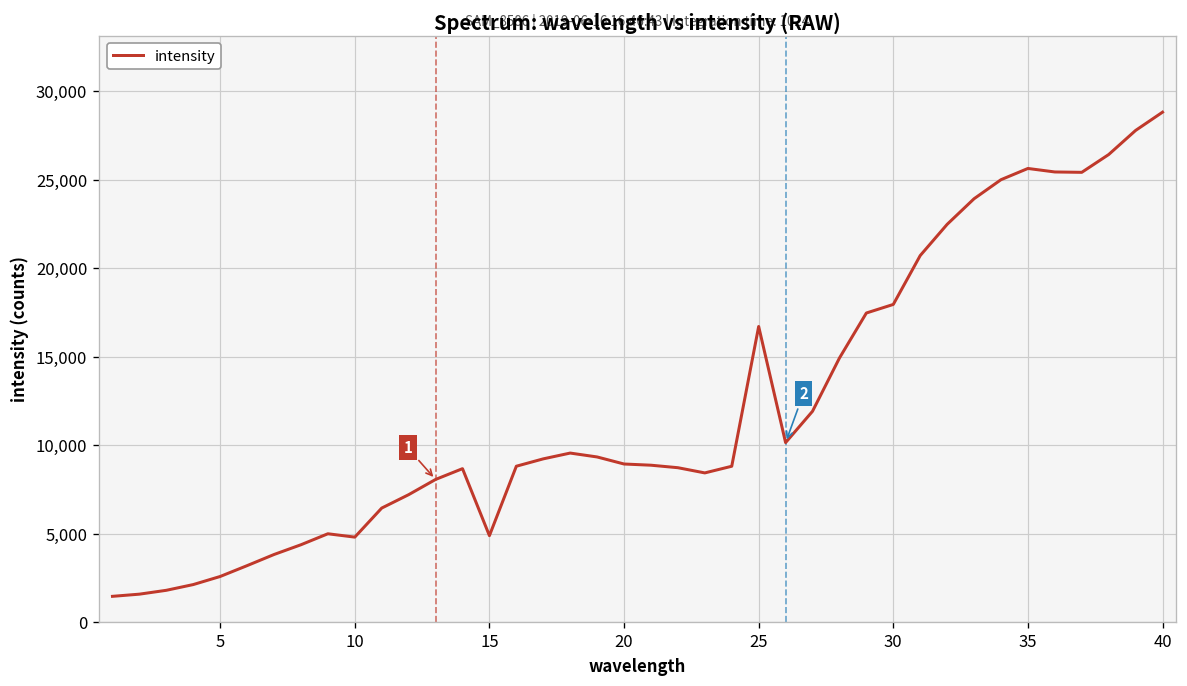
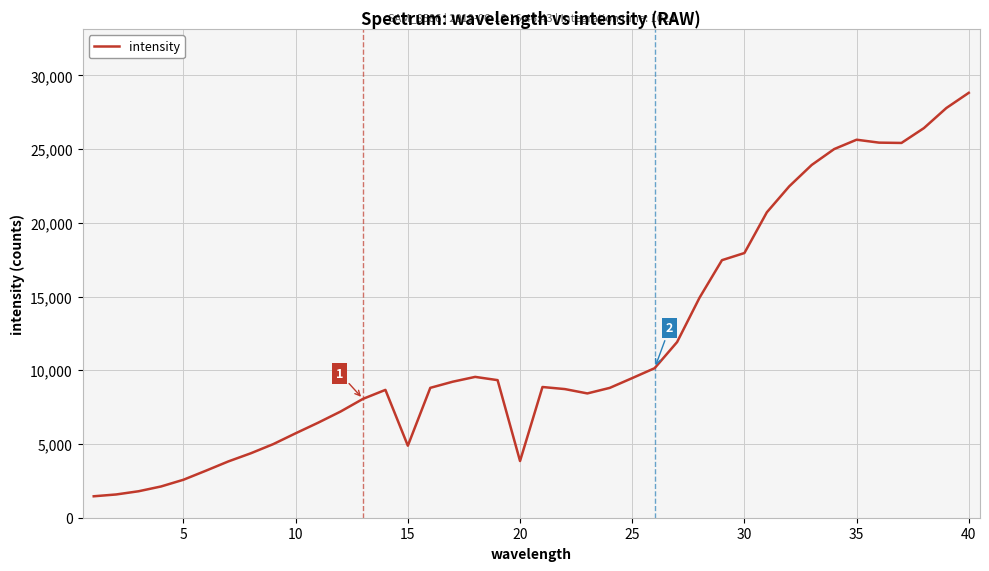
10: 4,800 -> 5,700
20: 8,900 -> 3,800
25: 16,700 -> 9,500
